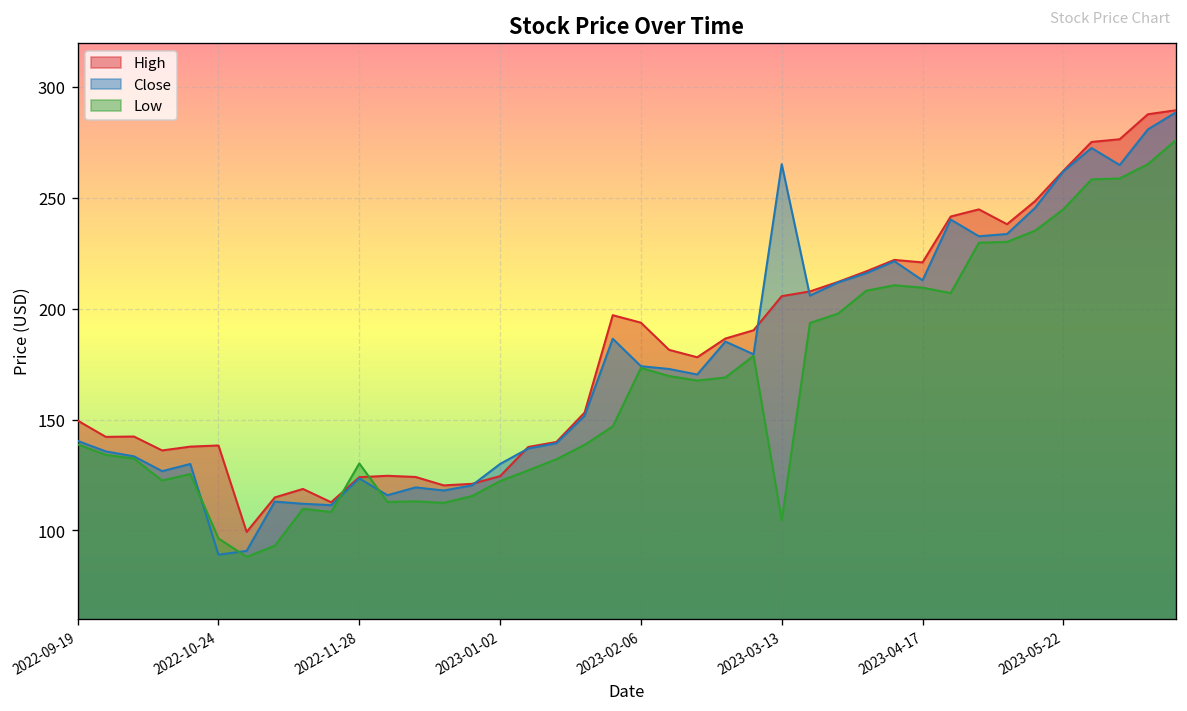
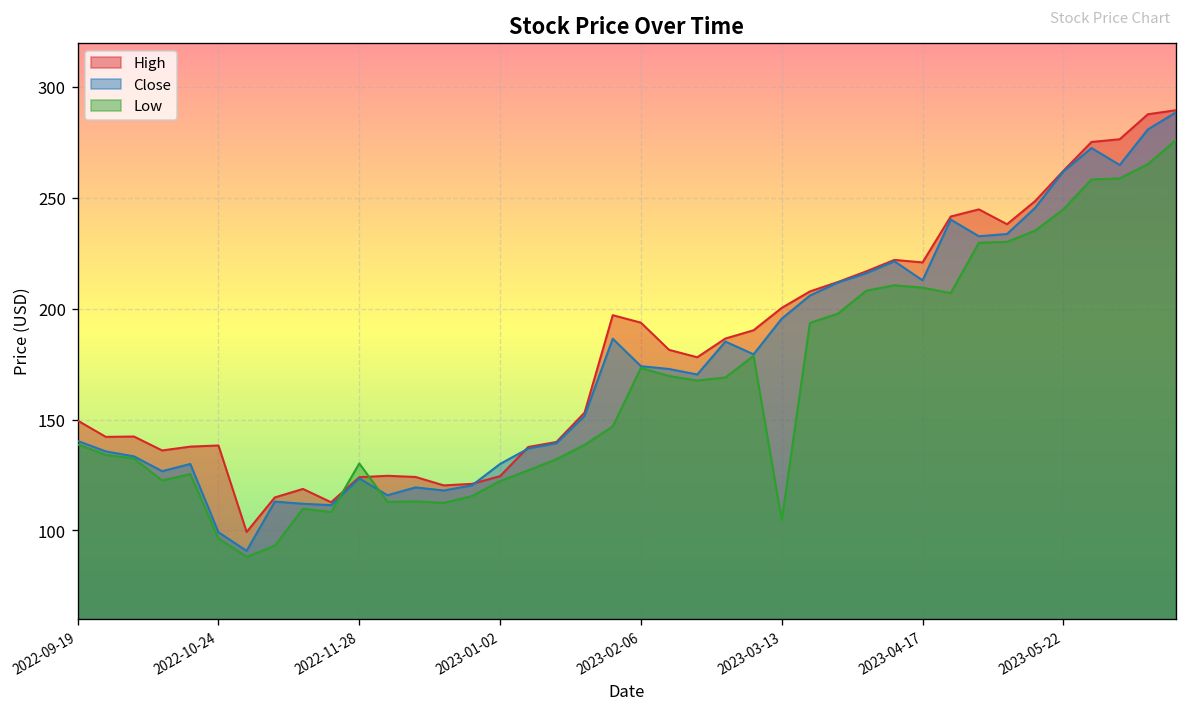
Close, 2022-10-24: 89 -> 99
High, 2023-03-13: 206 -> 200
Close, 2023-03-13: 265 -> 196
